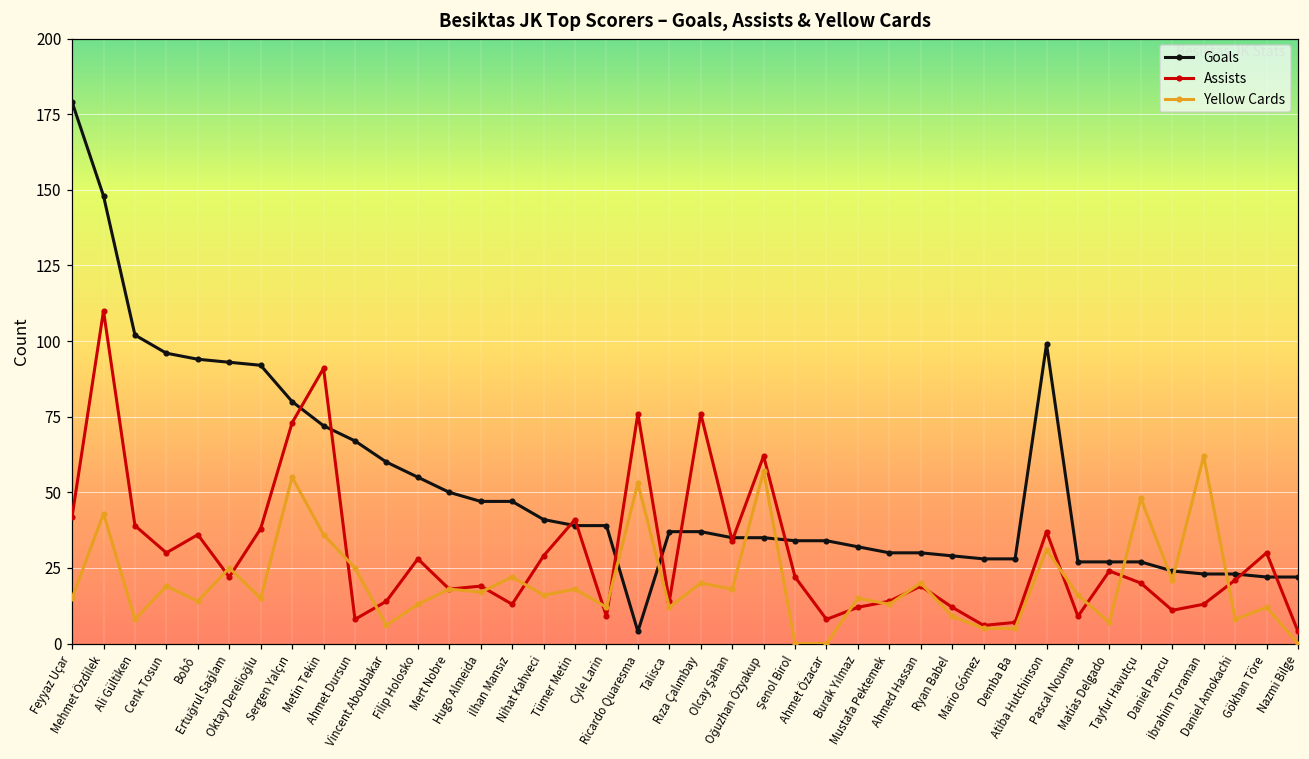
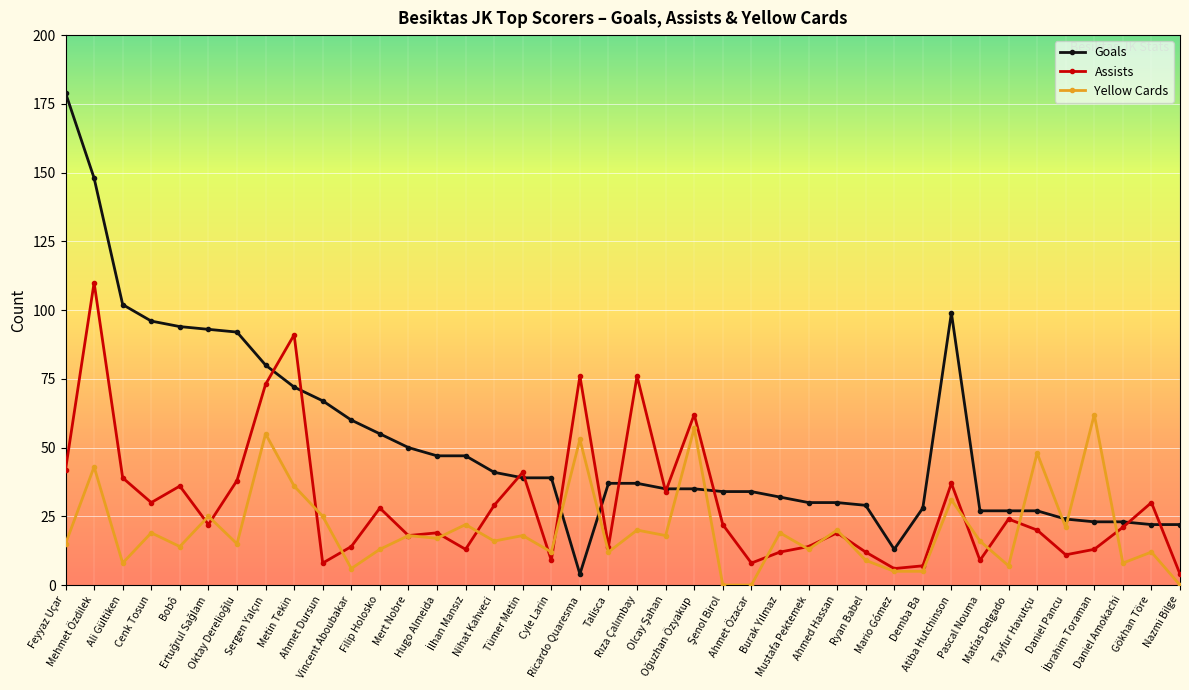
Yellow Cards, Burak Yılmaz: 15 -> 19
Goals, Mario Gómez: 28 -> 13
